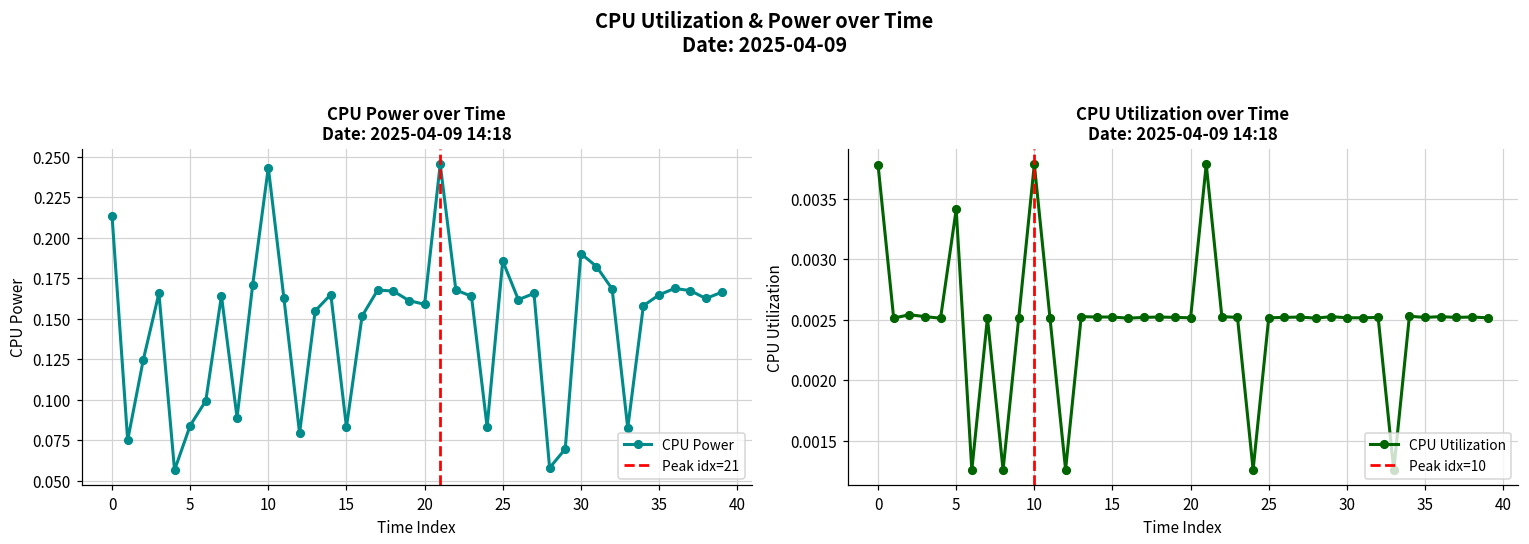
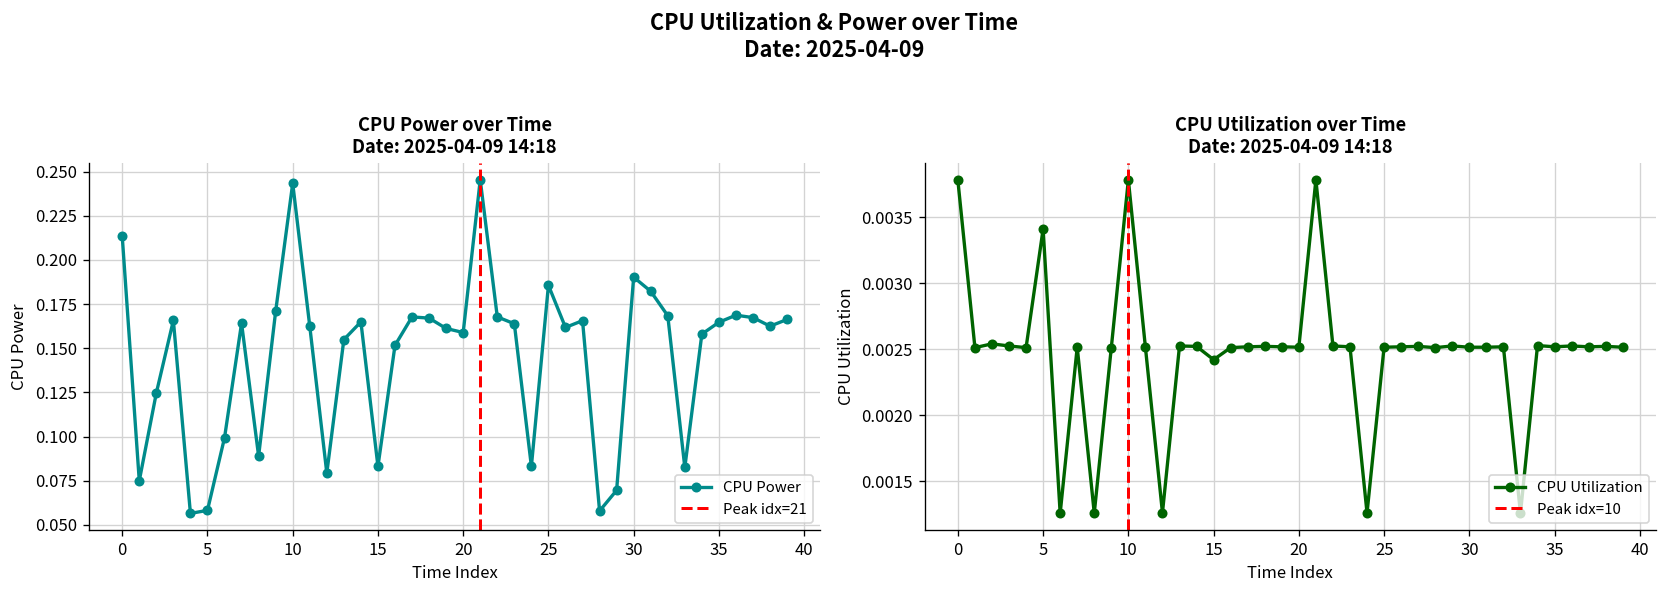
CPU Power over Time Date: 2025-04-09 14:18, 5: 0.084 -> 0.058
CPU Utilization over Time Date: 2025-04-09 14:18, 15: 0.00252 -> 0.00242
